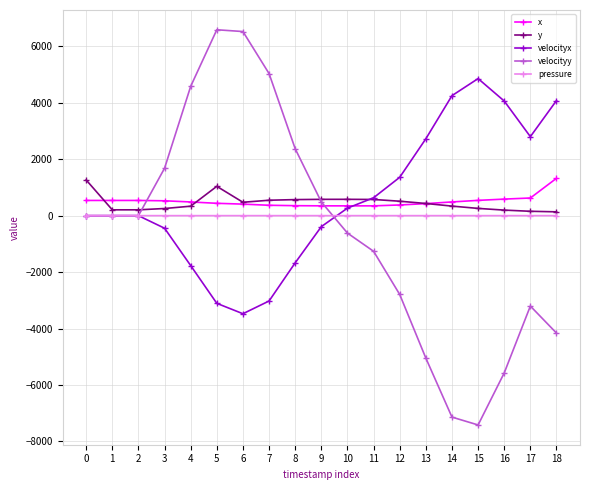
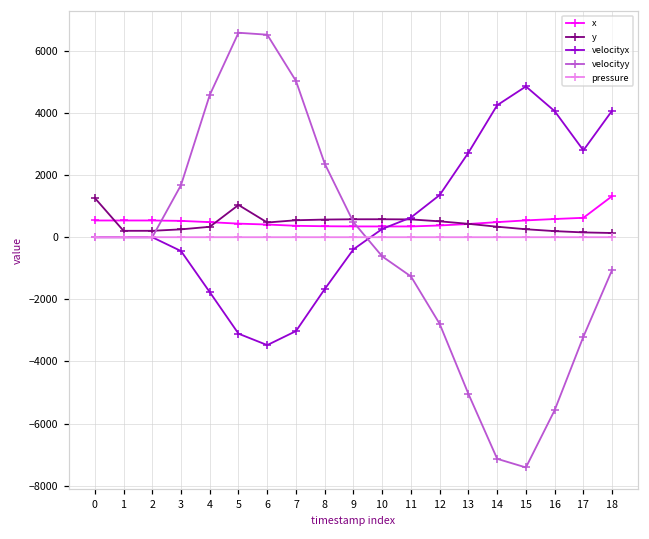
velocityy, 18: -4200 -> -1100
